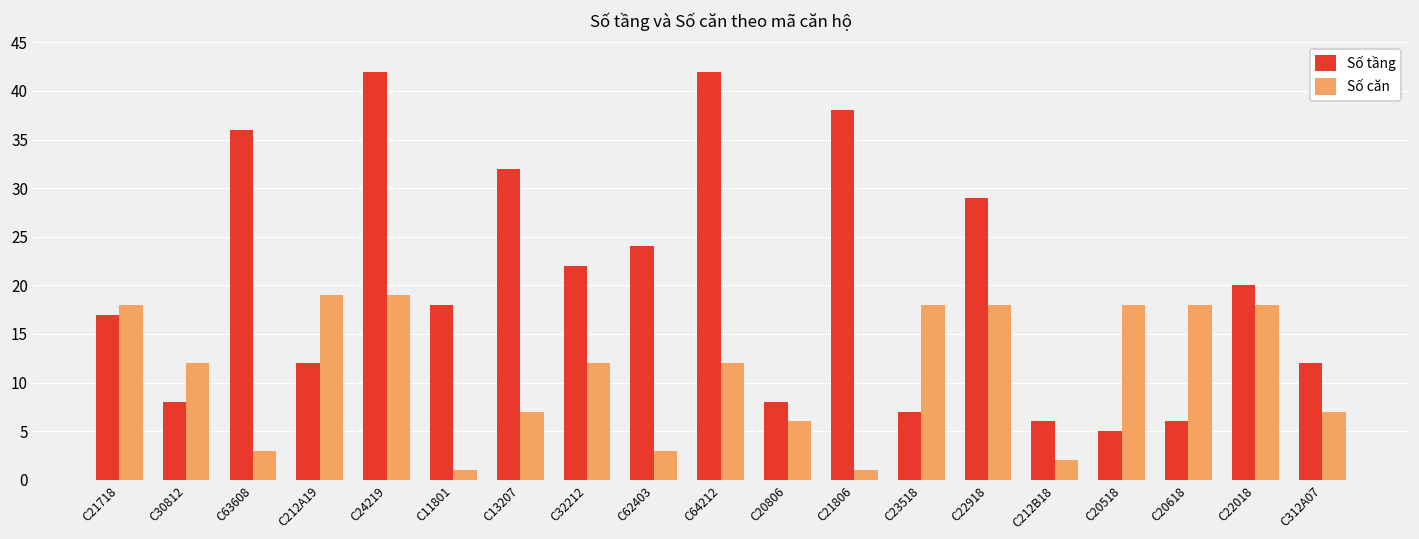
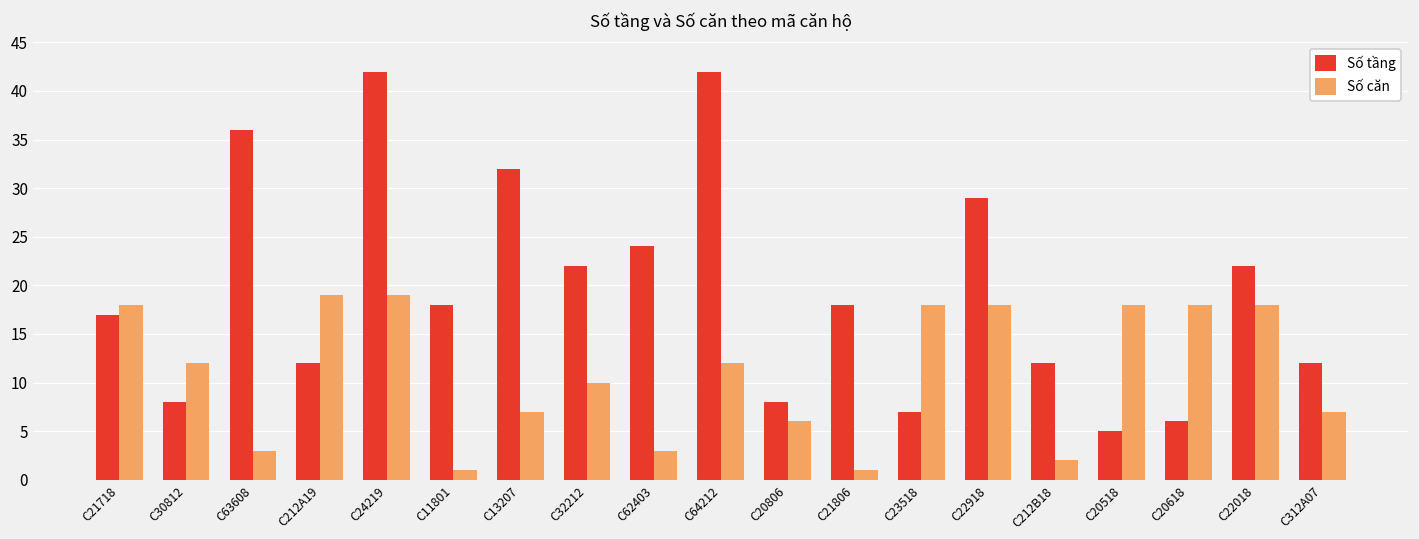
Số căn, C32212: 12 -> 10
Số tầng, C21806: 38 -> 18
Số tầng, C212B18: 6 -> 12
Số tầng, C22018: 20 -> 22
